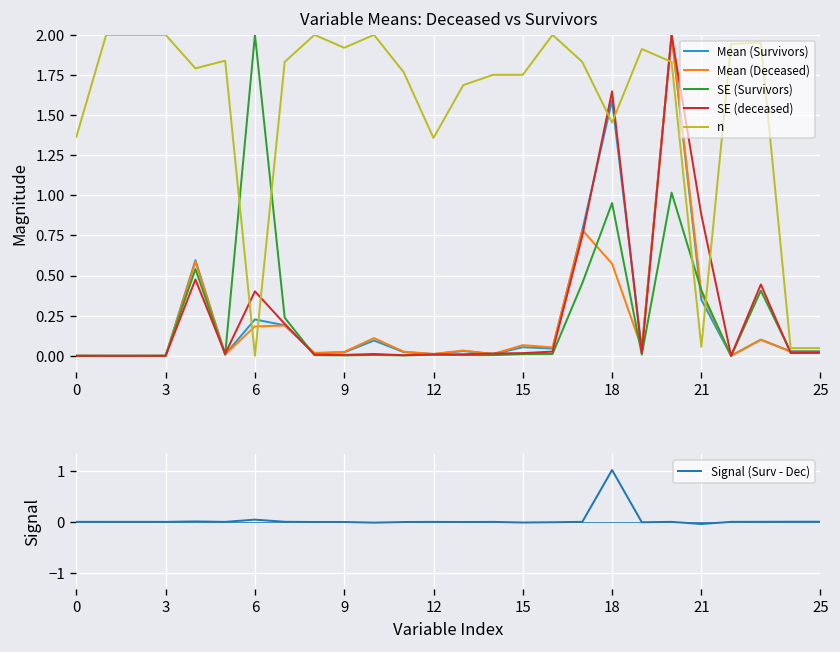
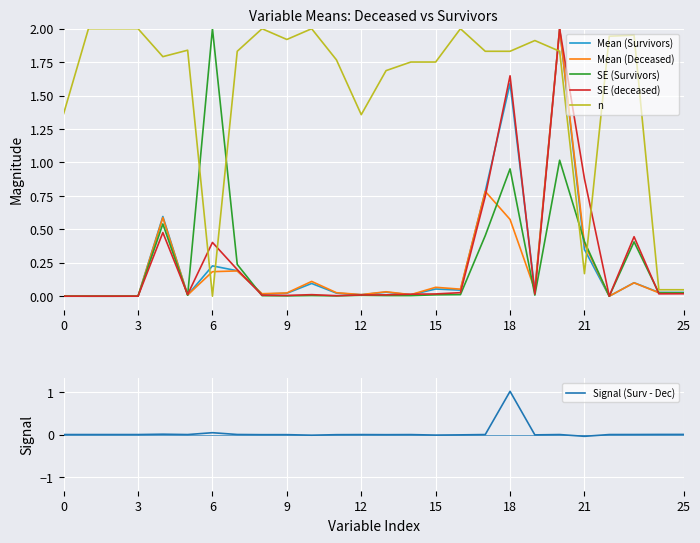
Variable Means: Deceased vs Survivors, n, 18: 1.45 -> 1.83
Variable Means: Deceased vs Survivors, n, 21: 0.06 -> 0.17
